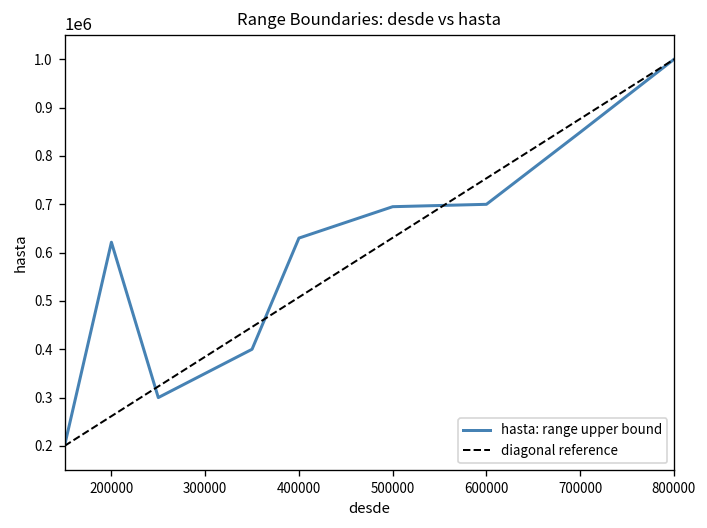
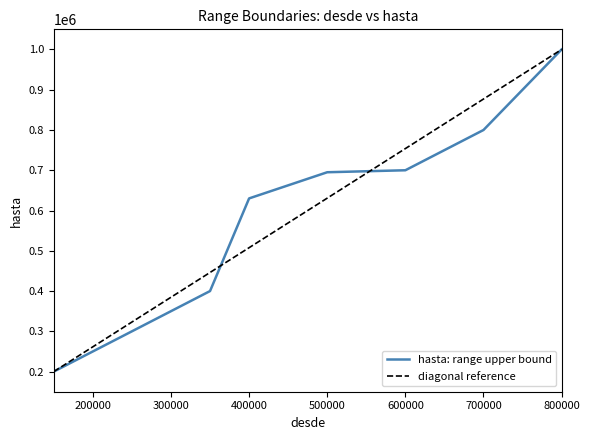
hasta: range upper bound, 200000: 620000 -> 250000
hasta: range upper bound, 700000: 850000 -> 800000
